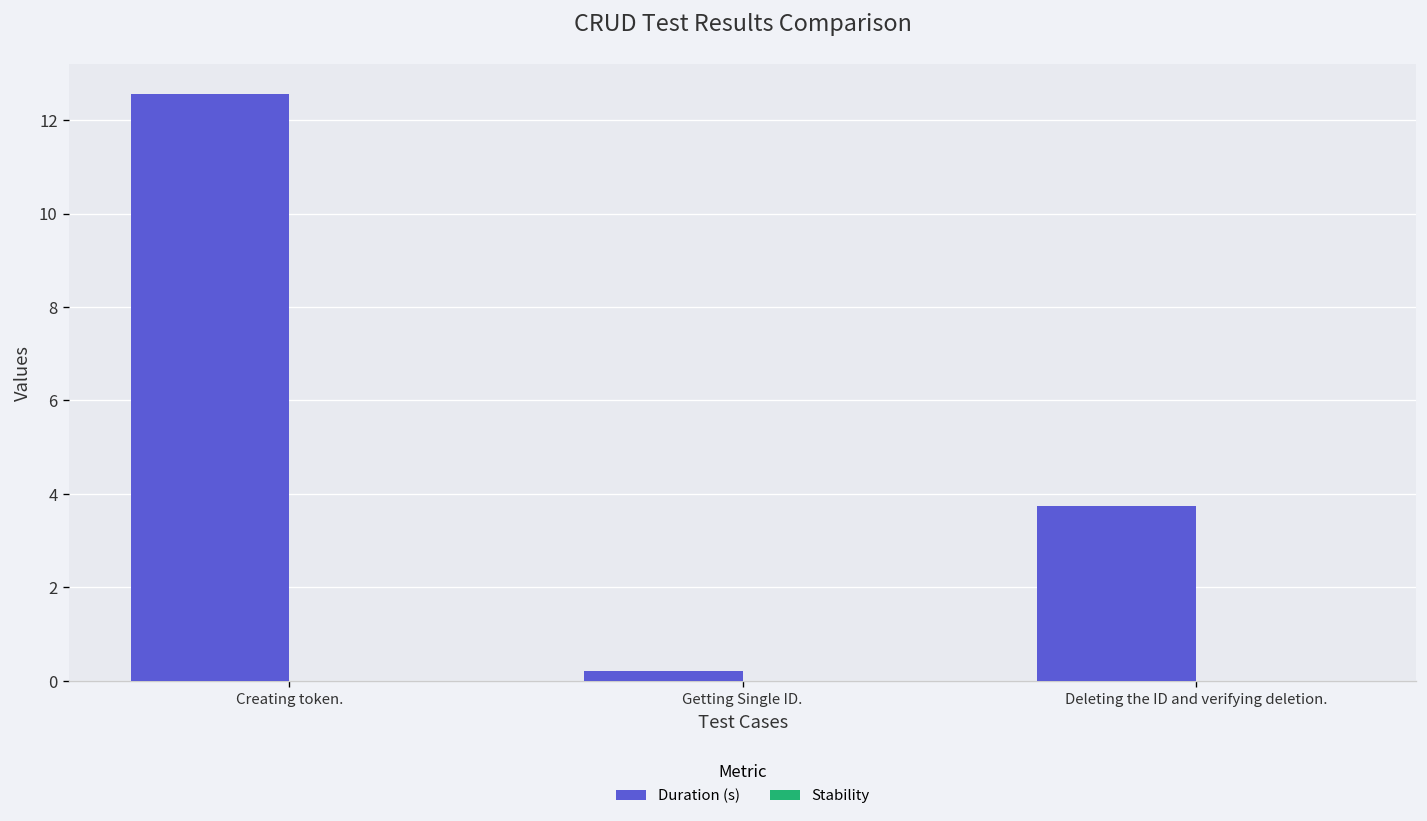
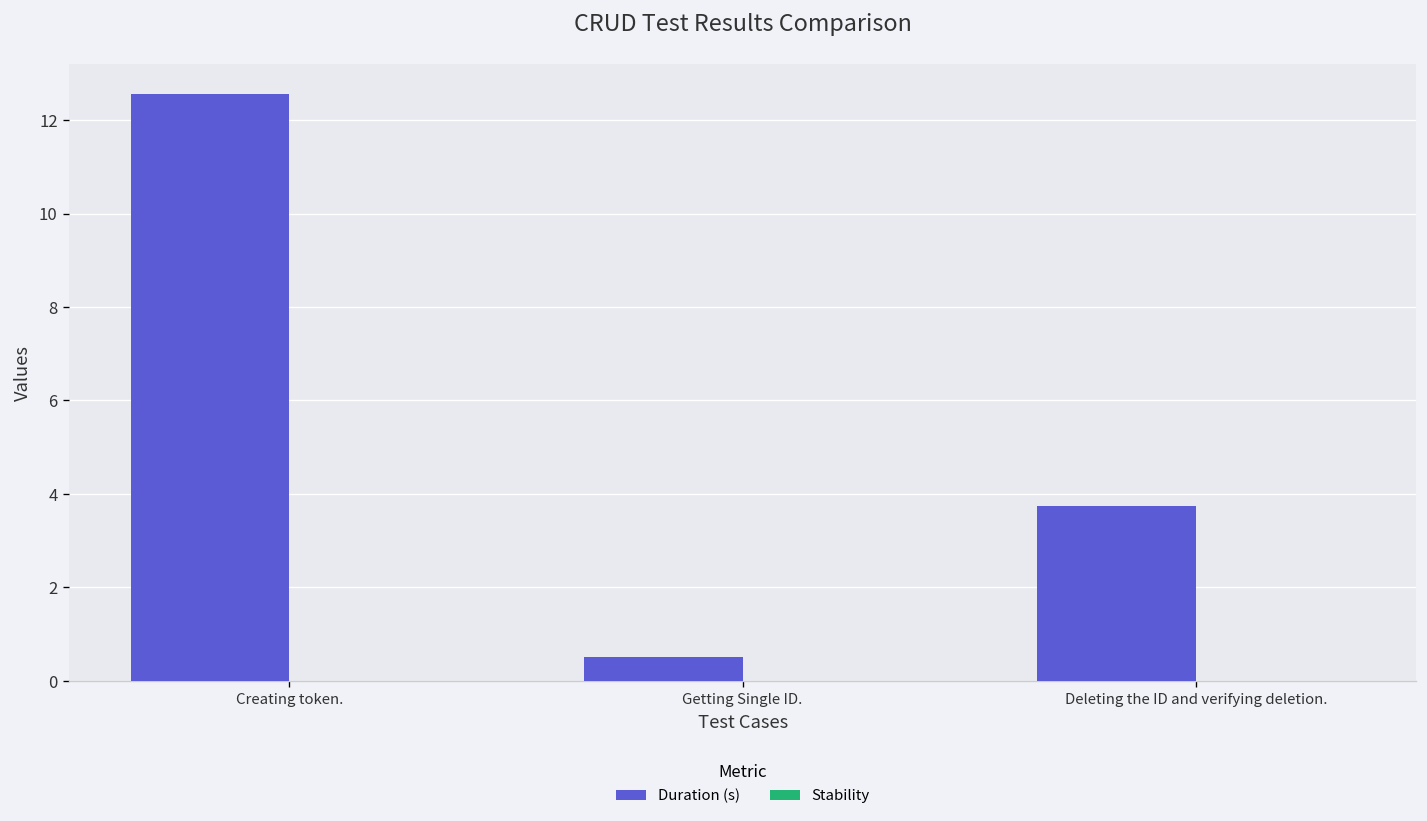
Duration (s), Getting Single ID.: 0.2 -> 0.5
